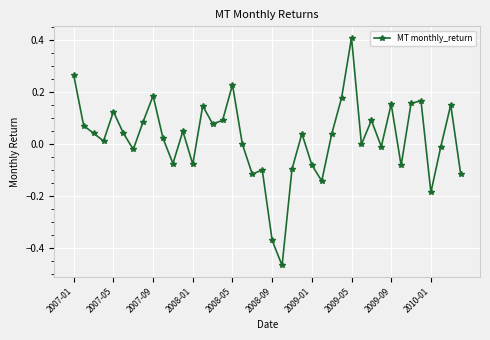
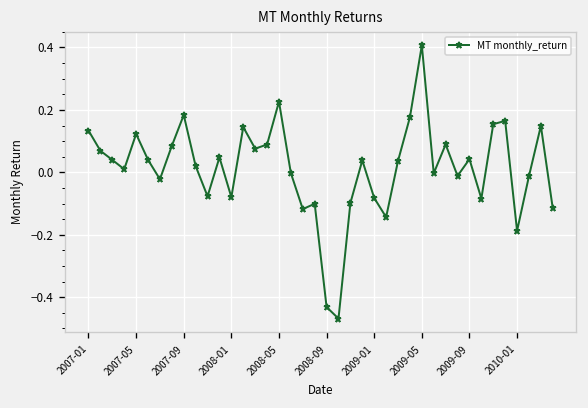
2007-01: 0.26 -> 0.13
2008-09: -0.37 -> -0.43
2009-09: 0.15 -> 0.04
